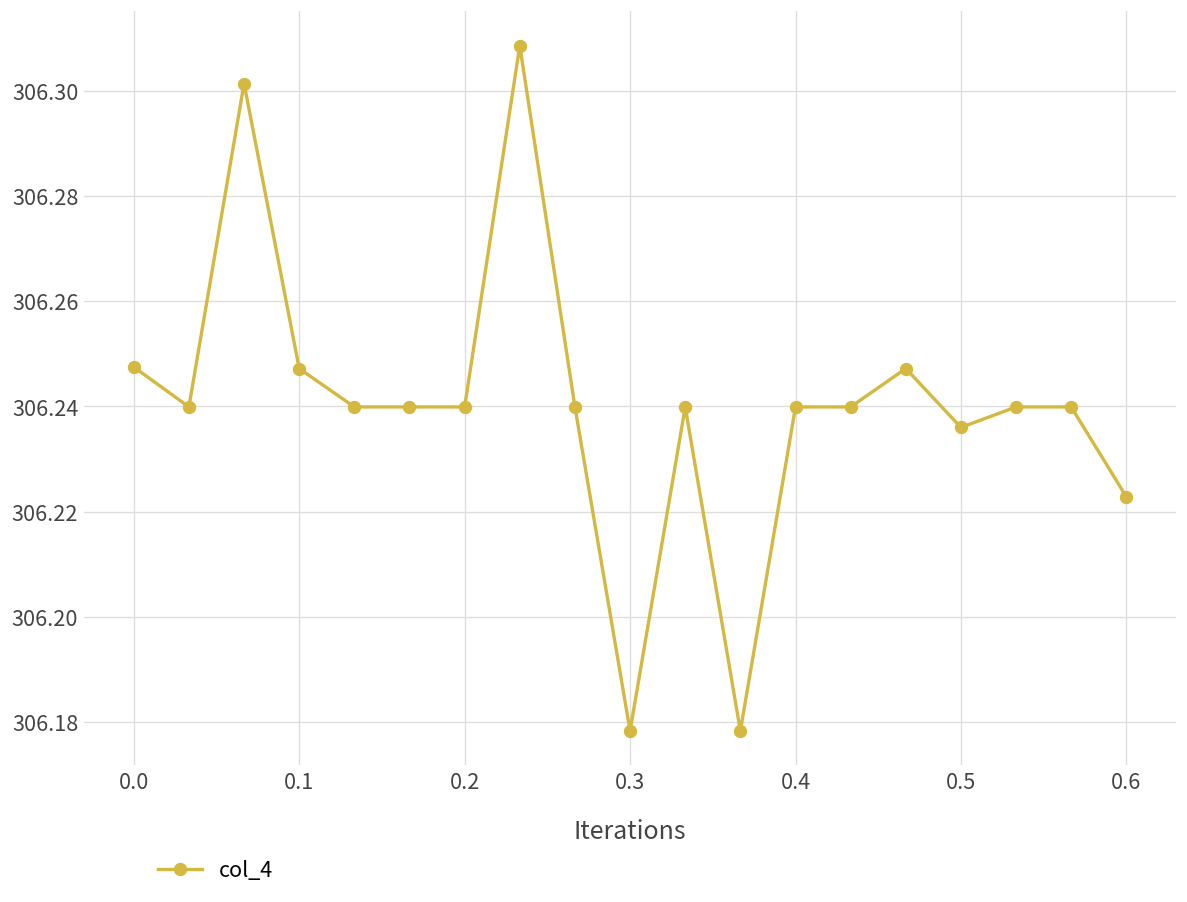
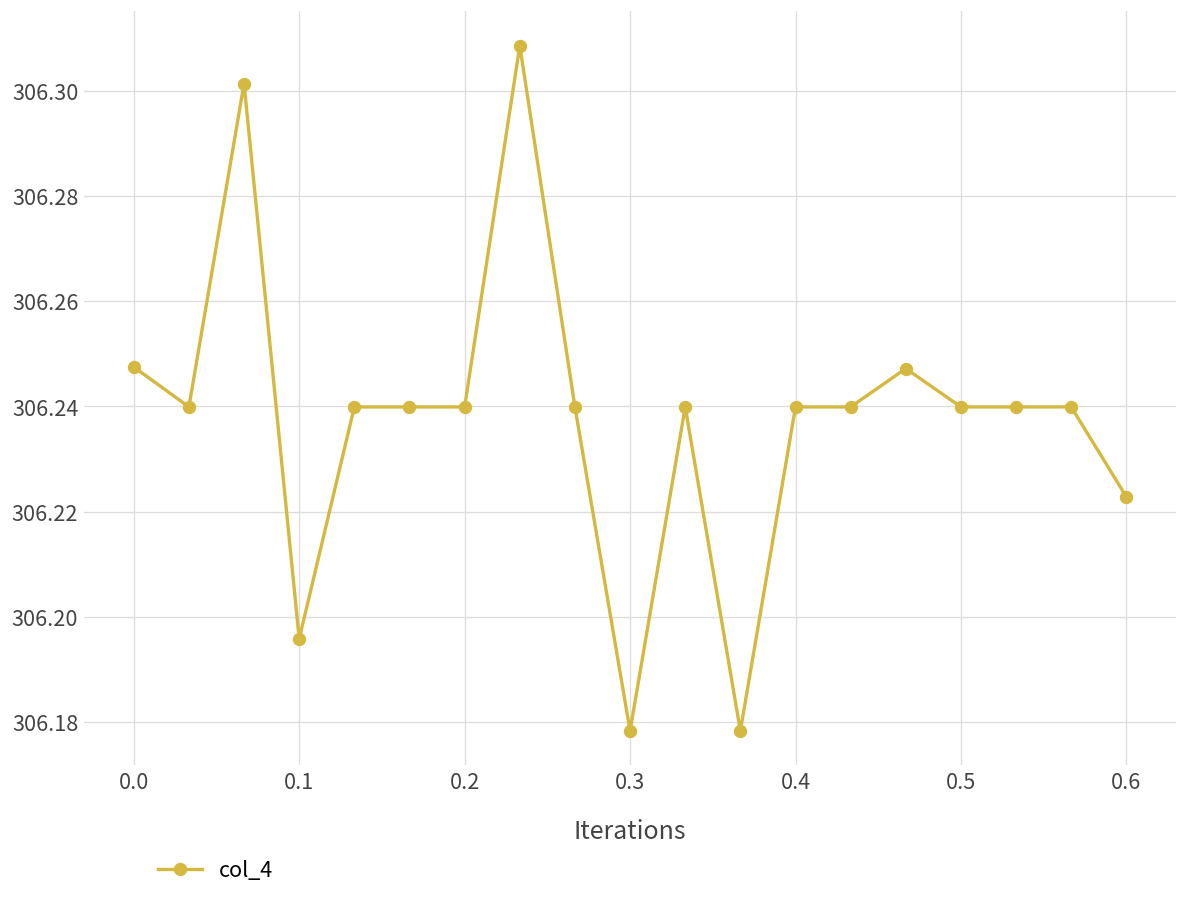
0.1: 306.247 -> 306.196
0.5: 306.236 -> 306.240
